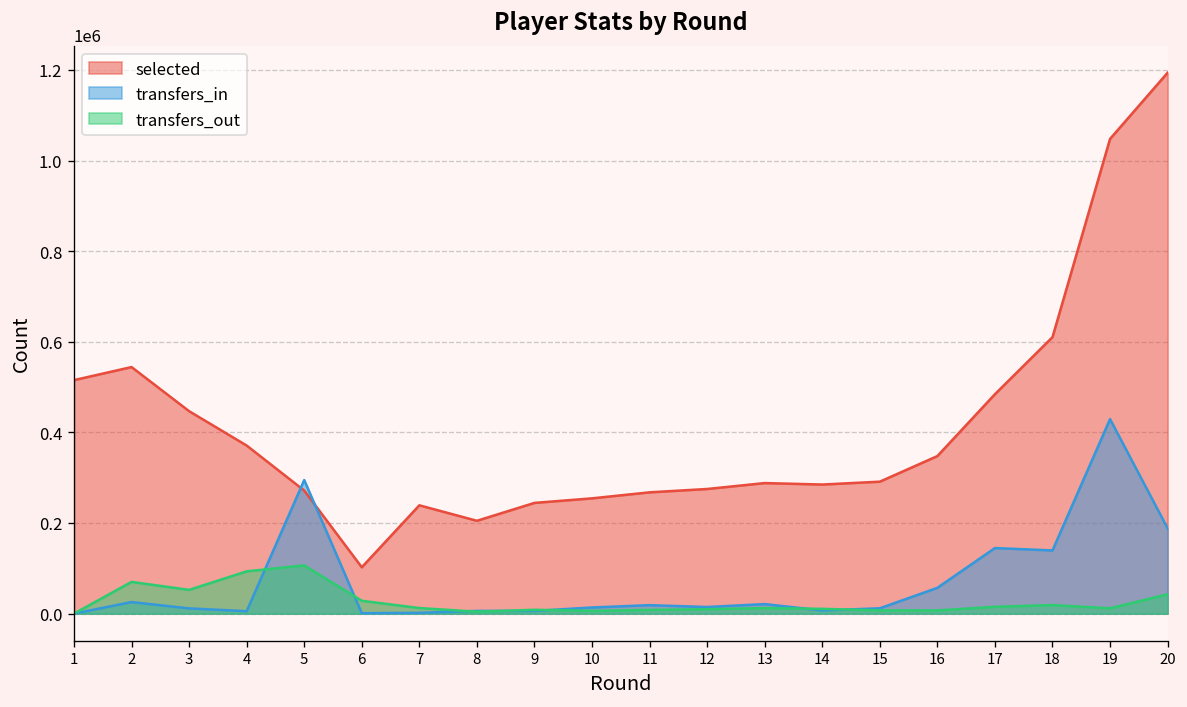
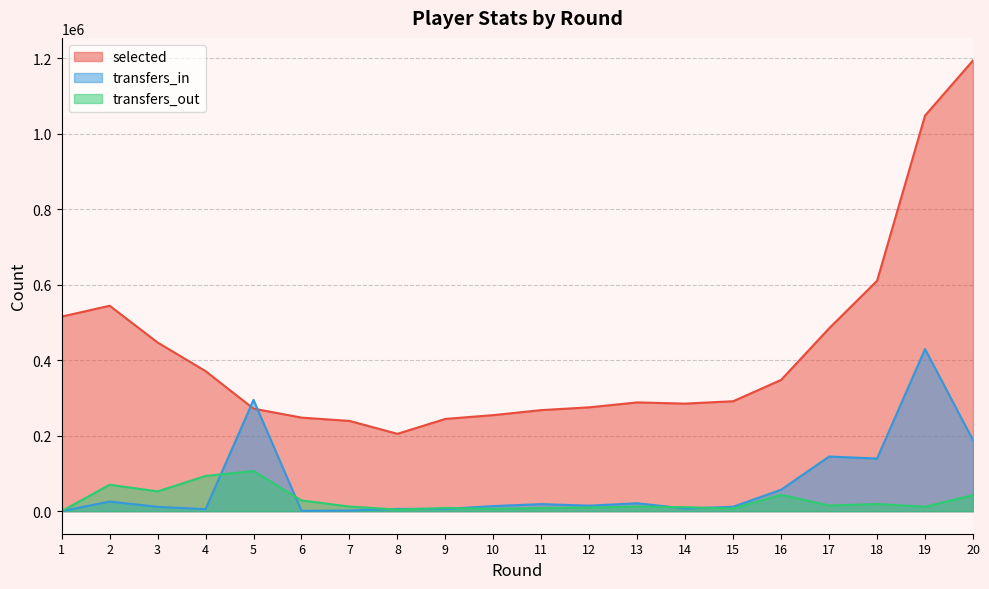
selected, 6: 100000 -> 250000
transfers_out, 16: 10000 -> 40000
